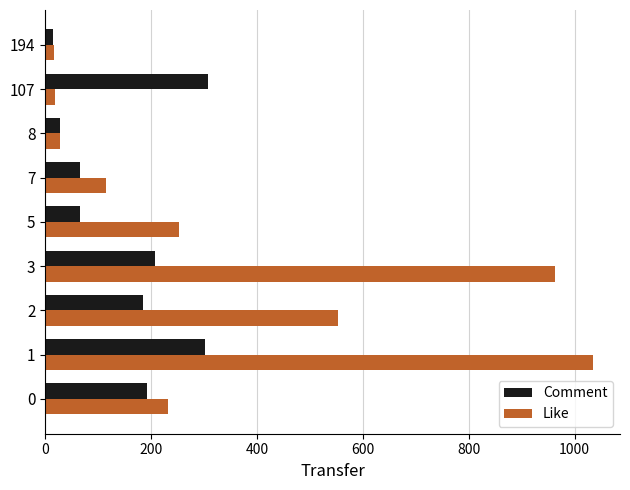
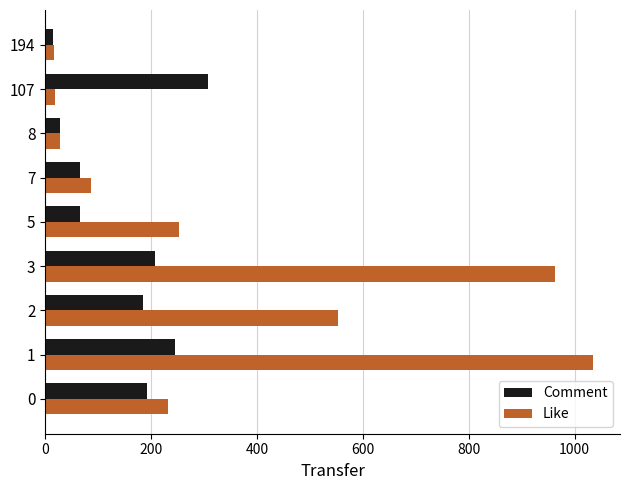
Like, 7: 110 -> 90
Comment, 1: 300 -> 250
